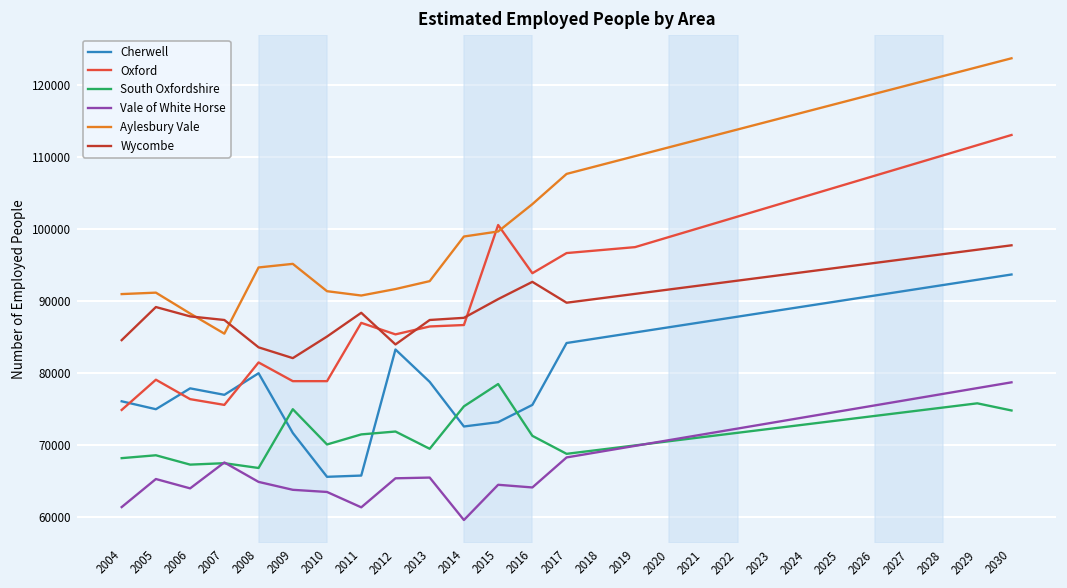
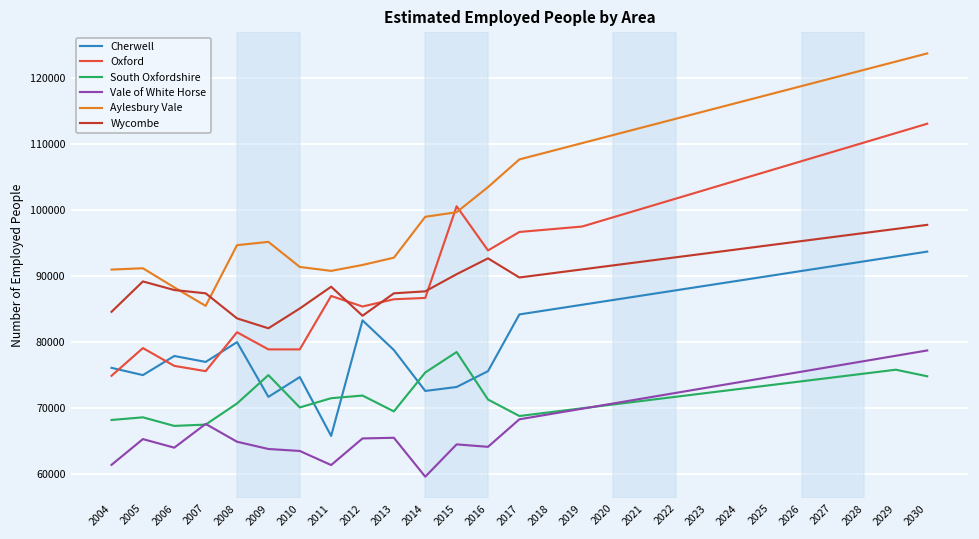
South Oxfordshire, 2008: 67000 -> 71000
Cherwell, 2010: 66000 -> 75000
